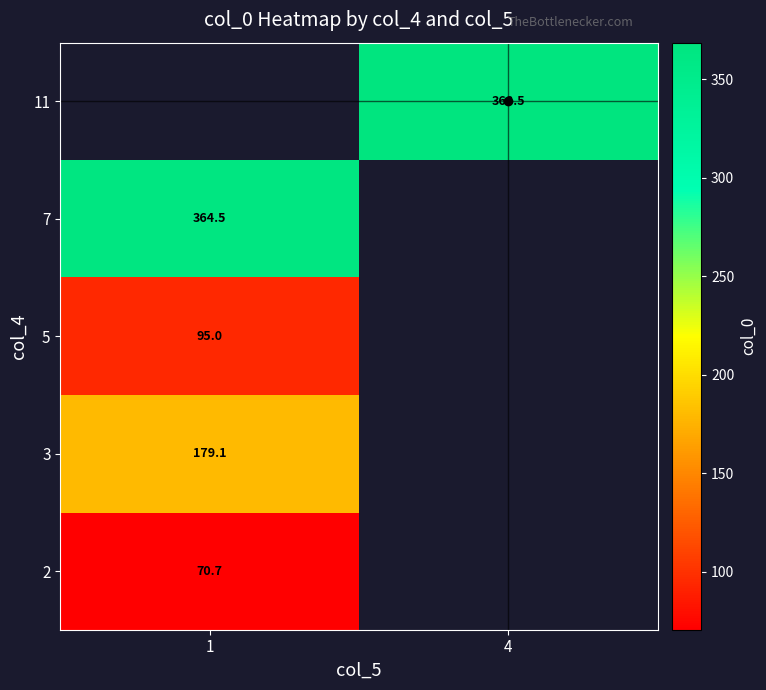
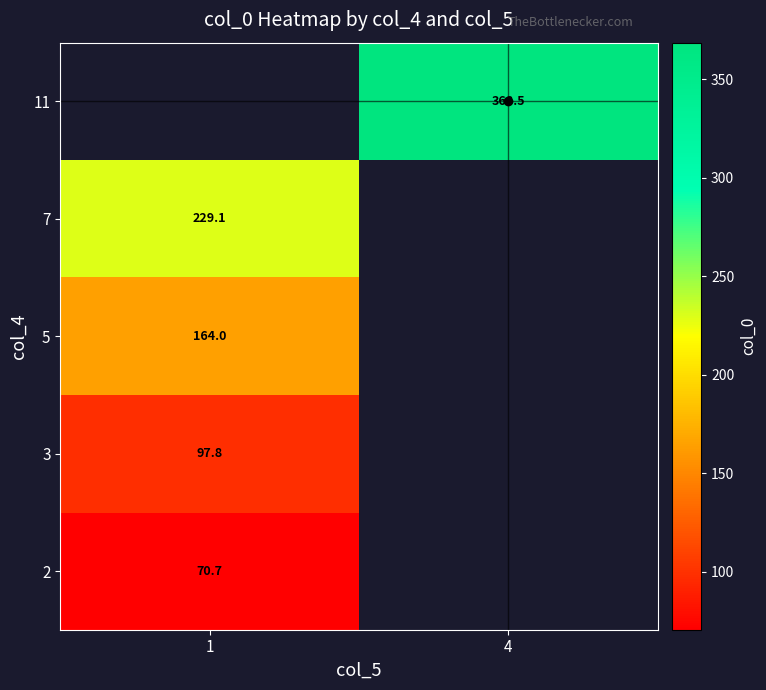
7, 1: 364.5 -> 229.1
5, 1: 95.0 -> 164.0
3, 1: 179.1 -> 97.8
